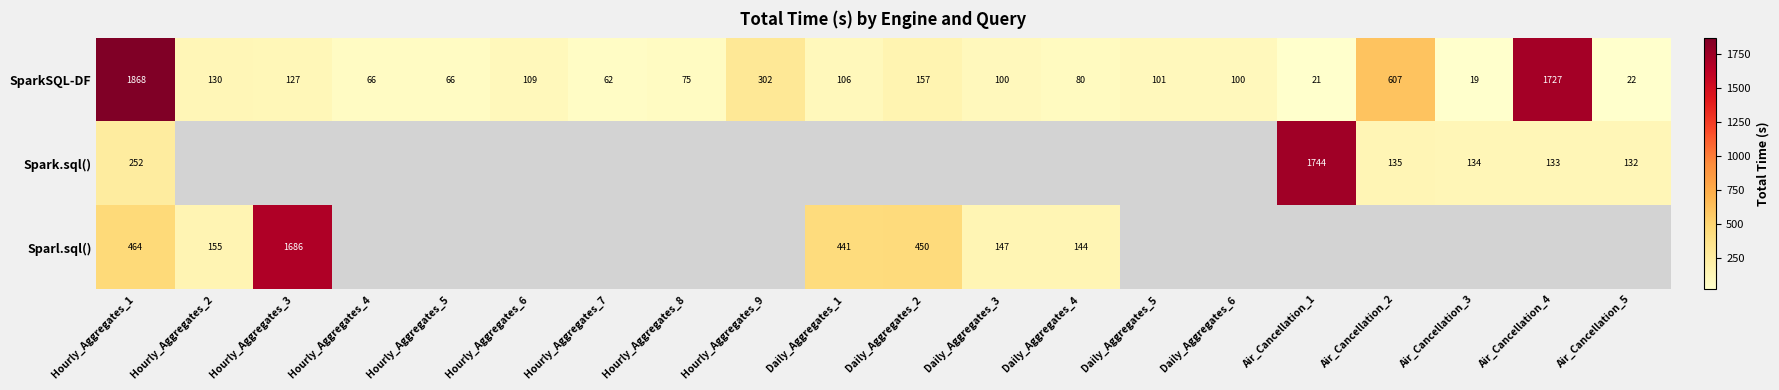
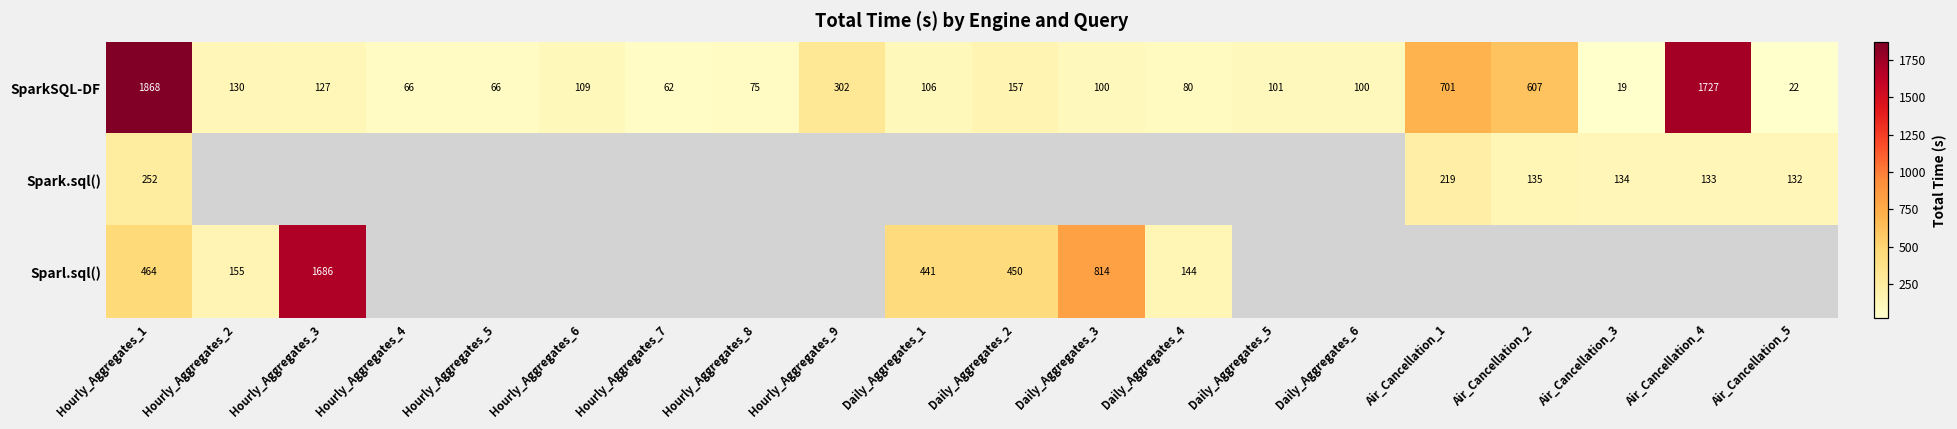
SparkSQL-DF, Air_Cancellation_1: 21 -> 701
Spark.sql(), Air_Cancellation_1: 1744 -> 219
Sparl.sql(), Daily_Aggregates_3: 147 -> 814
